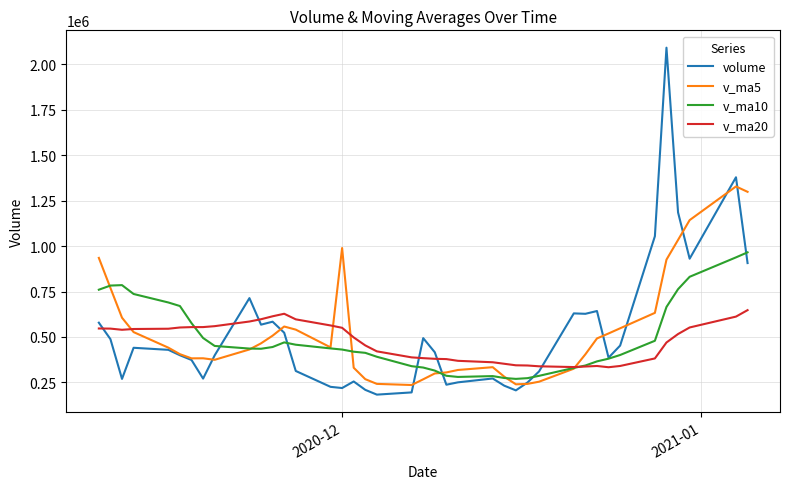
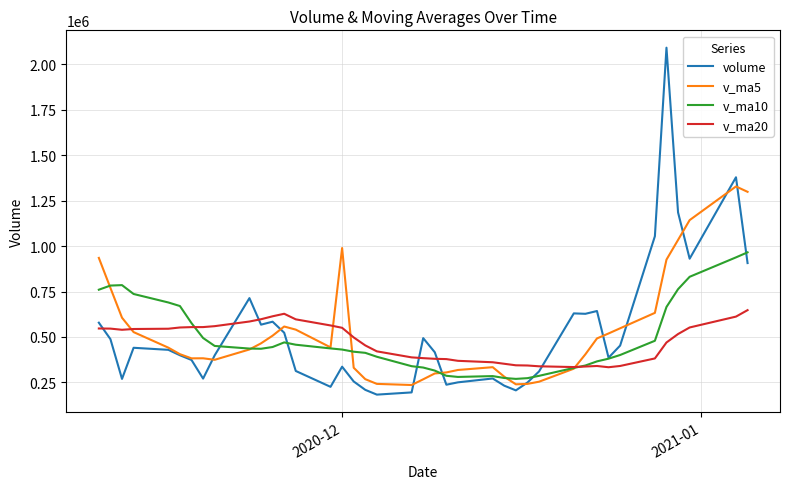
volume, 2020-12: 220000 -> 340000
